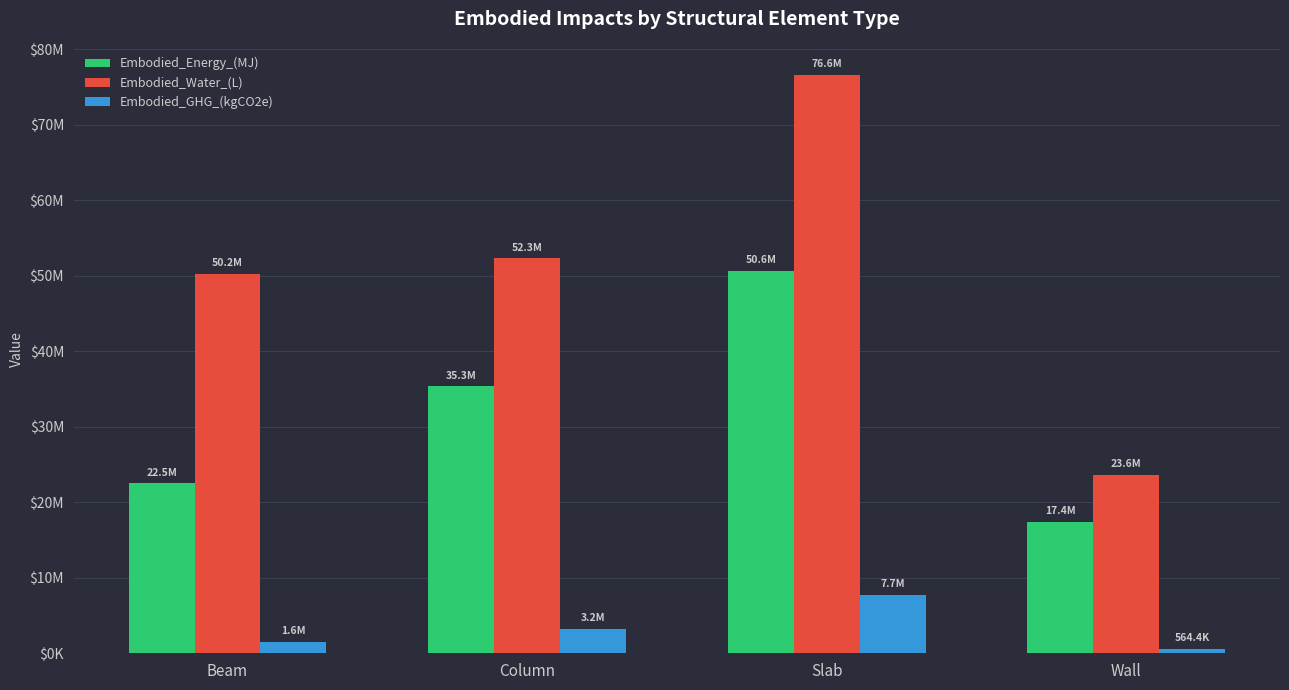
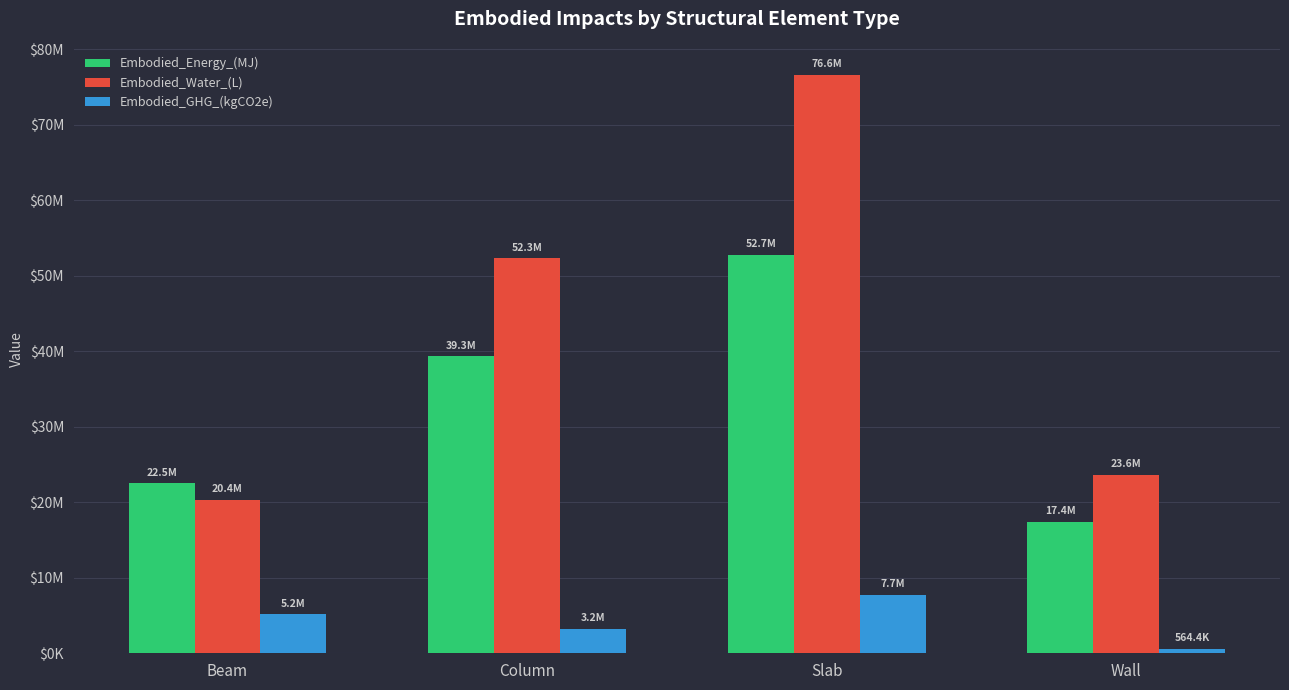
Embodied_Water_(L), Beam: 50.2M -> 20.4M
Embodied_GHG_(kgCO2e), Beam: 1.6M -> 5.2M
Embodied_Energy_(MJ), Column: 35.3M -> 39.3M
Embodied_Energy_(MJ), Slab: 50.6M -> 52.7M
